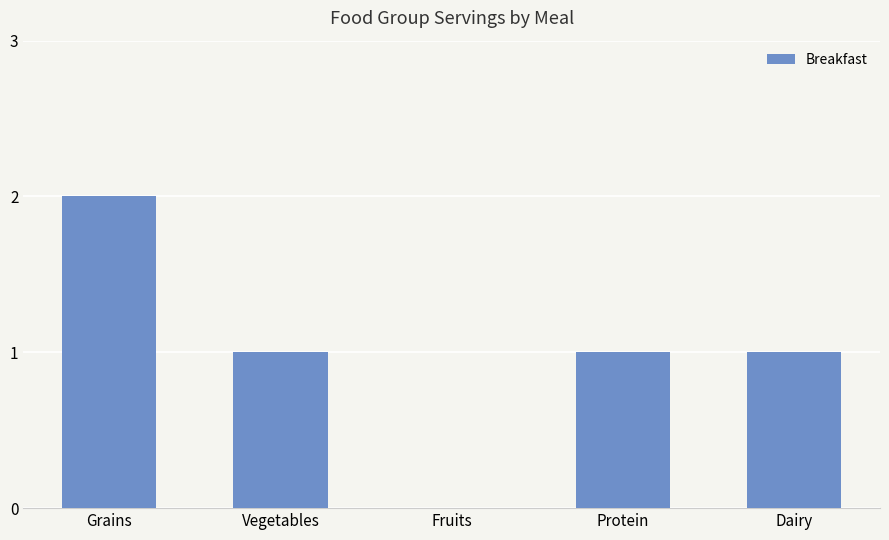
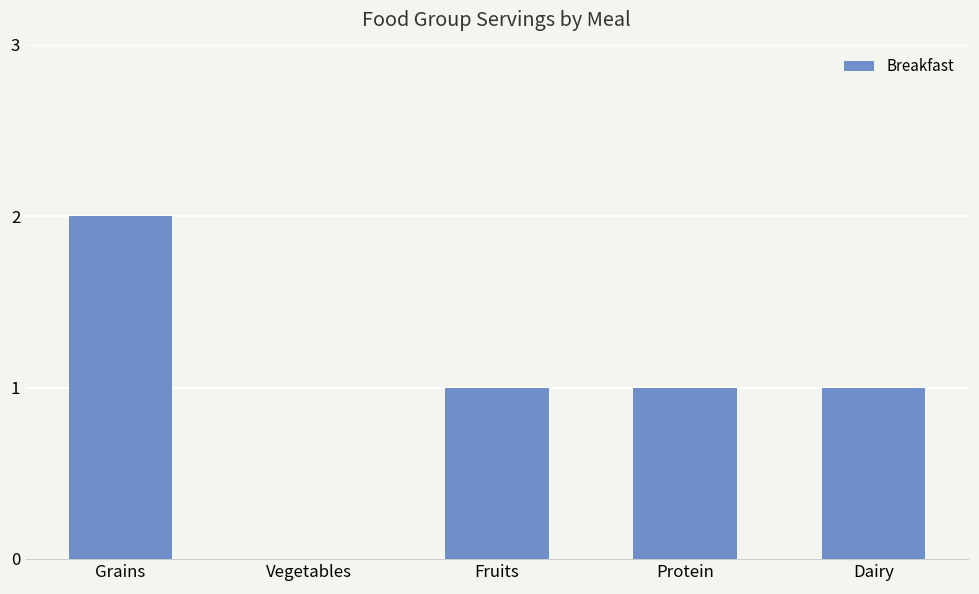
Vegetables: 1 -> 0
Fruits: 0 -> 1
